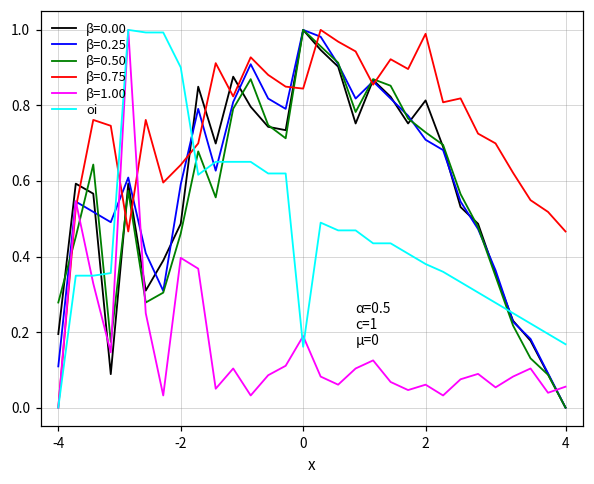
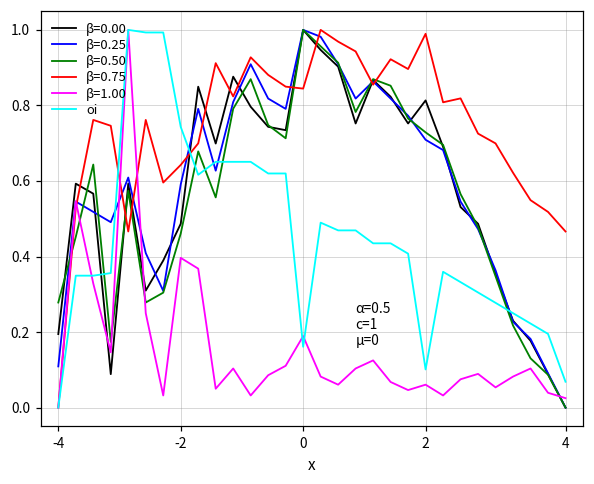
oi, -2: 0.90 -> 0.74
oi, 2: 0.38 -> 0.10
β=1.00, 4: 0.06 -> 0.03
oi, 4: 0.17 -> 0.07
